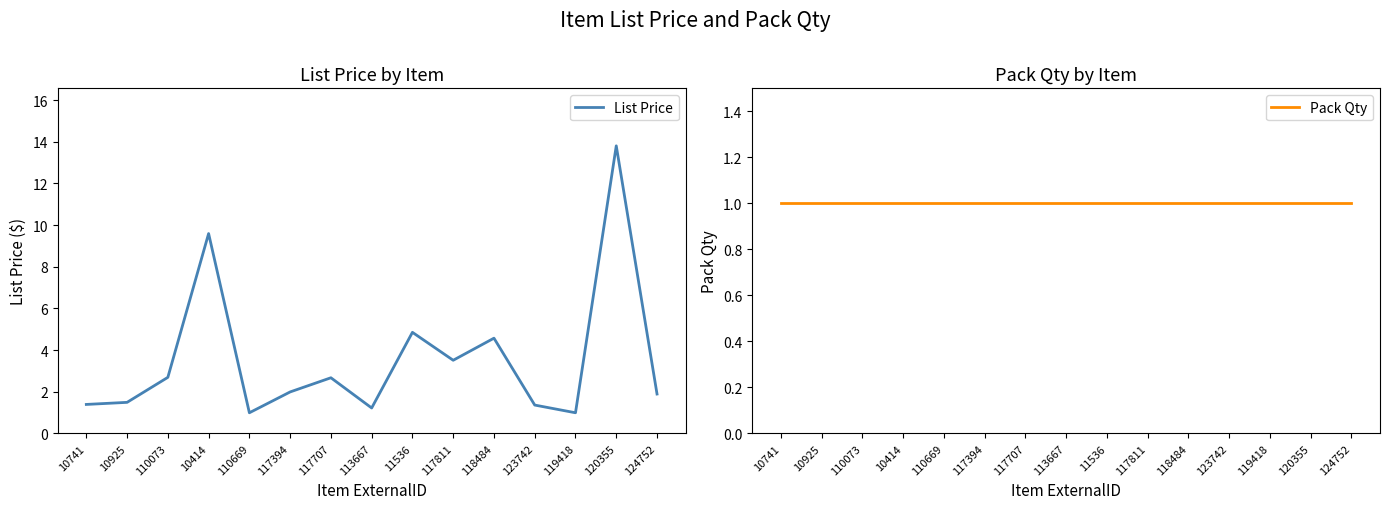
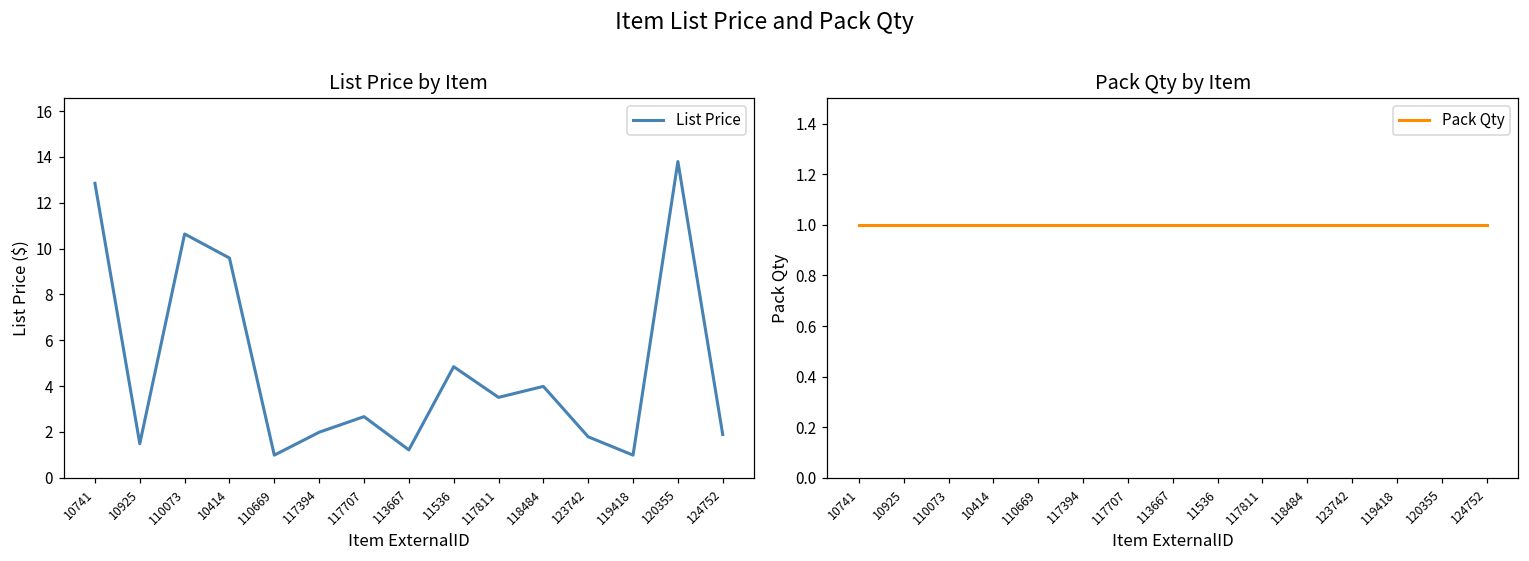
List Price by Item, 10741: 1.4 -> 12.9
List Price by Item, 110073: 2.7 -> 10.6
List Price by Item, 118484: 4.6 -> 4.0
List Price by Item, 123742: 1.4 -> 1.8
